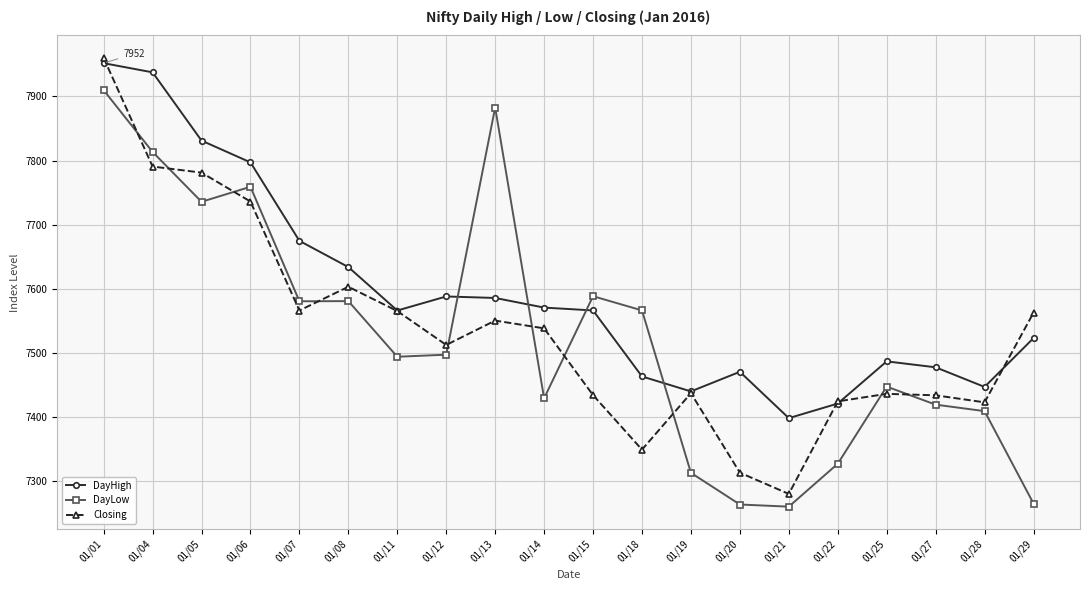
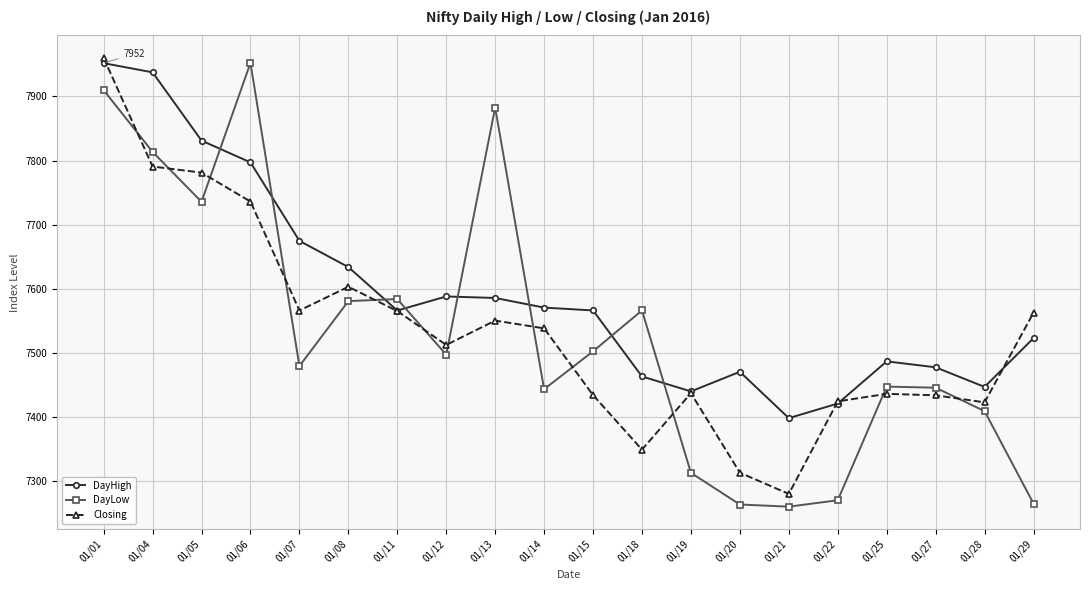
DayLow, 01/06: 7760 -> 7950
DayLow, 01/07: 7580 -> 7480
DayLow, 01/11: 7490 -> 7580
DayLow, 01/14: 7430 -> 7440
DayLow, 01/15: 7590 -> 7500
DayLow, 01/22: 7330 -> 7270
DayLow, 01/27: 7420 -> 7450
